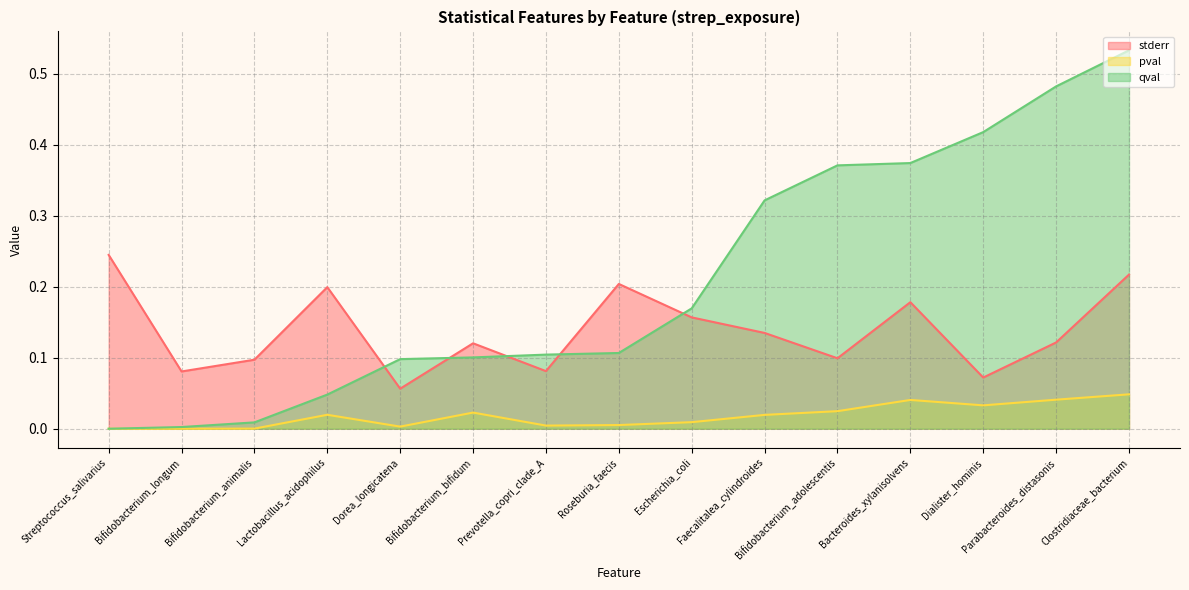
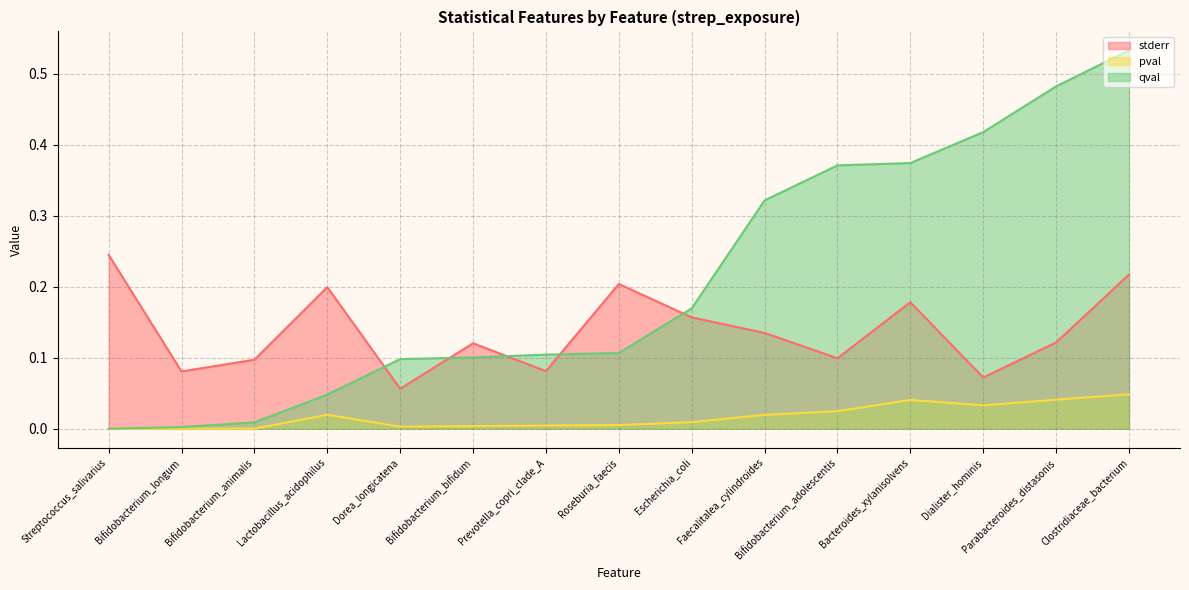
pval, Bifidobacterium_bifidum: 0.02 -> 0.00
